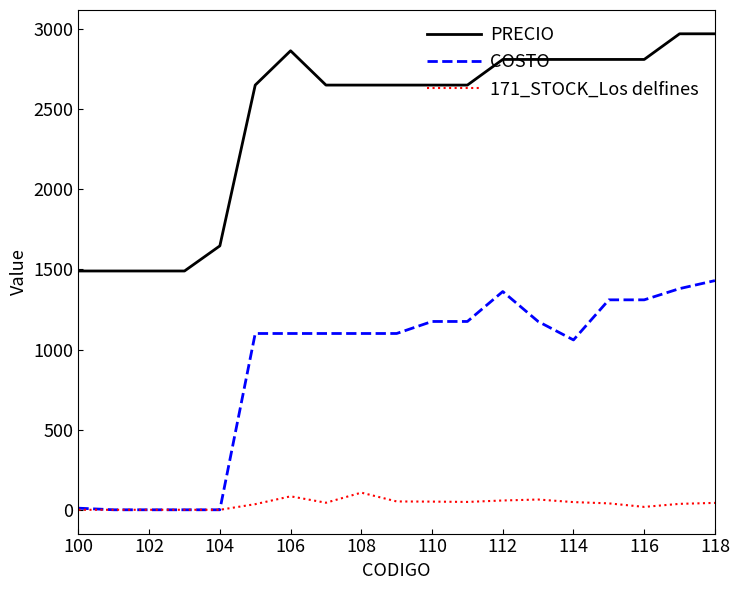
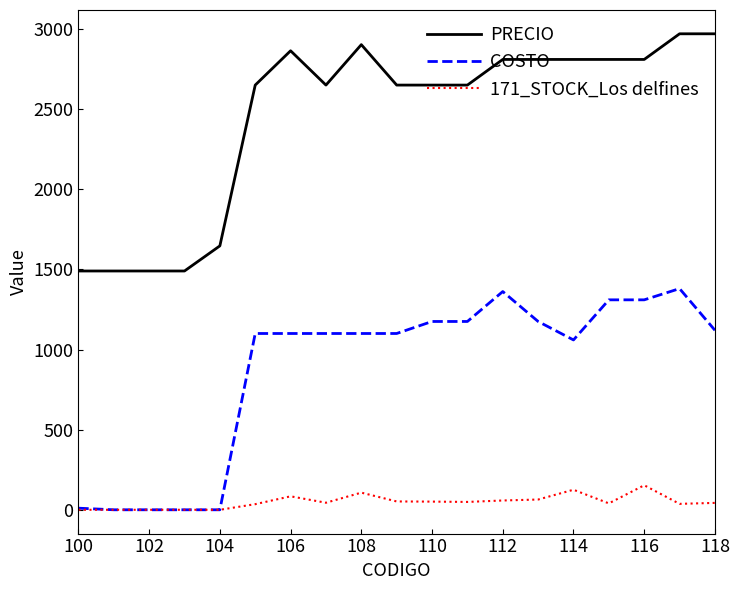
PRECIO, 108: 2650 -> 2900
171_STOCK_Los delfines, 114: 50 -> 130
171_STOCK_Los delfines, 116: 20 -> 150
COSTO, 118: 1430 -> 1120
